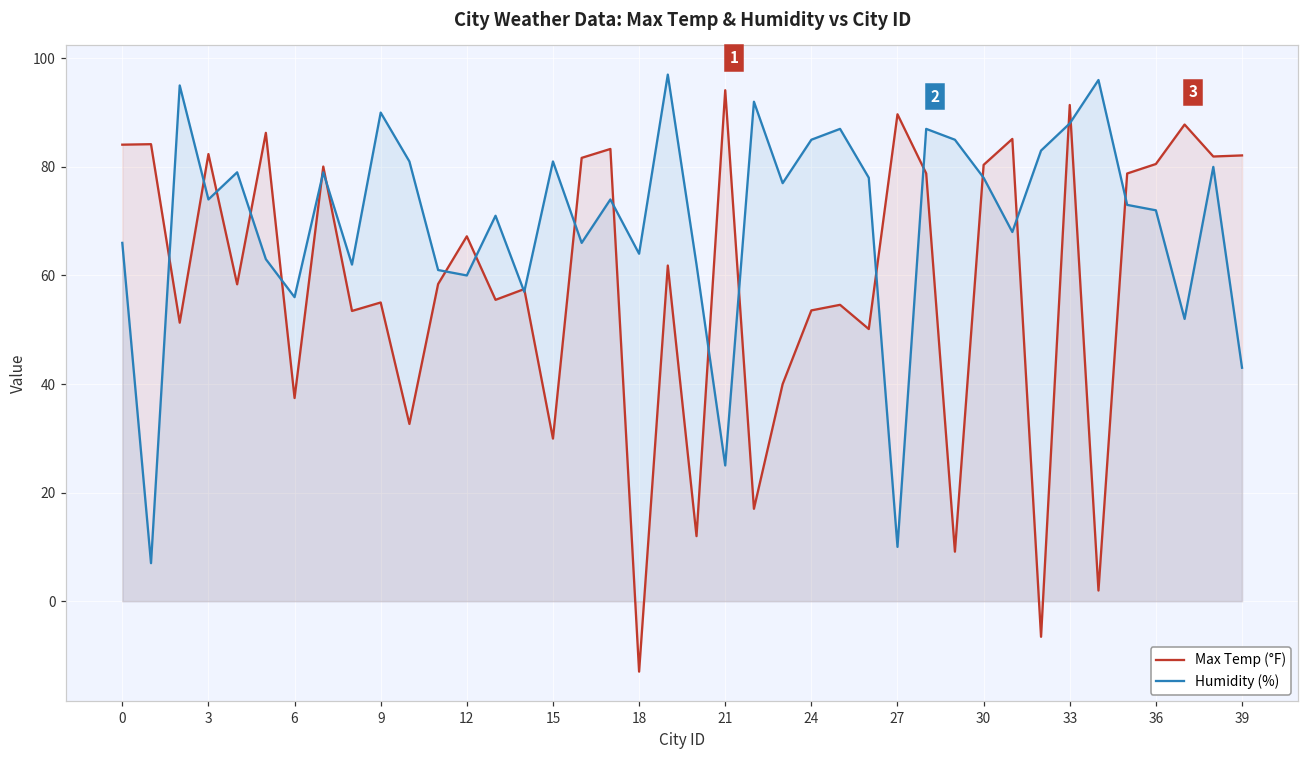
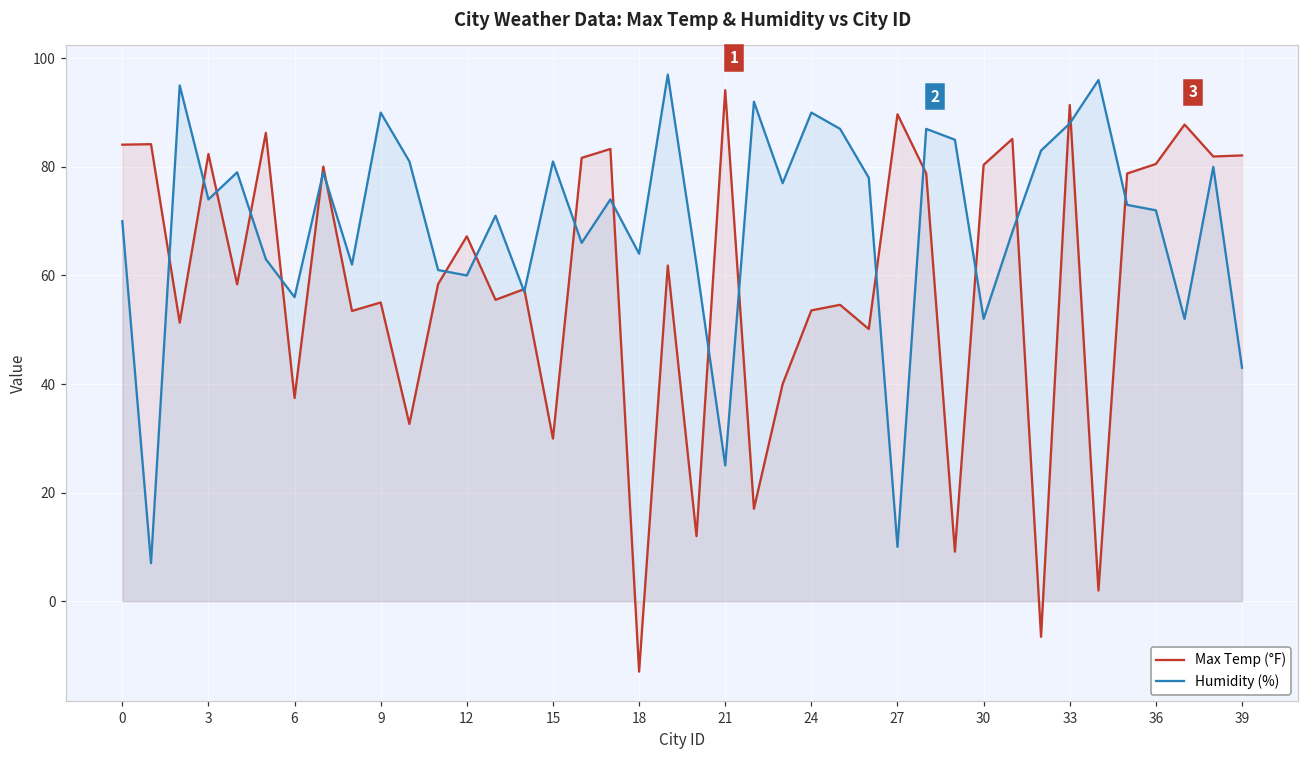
Humidity (%), 0: 66 -> 70
Humidity (%), 24: 85 -> 90
Humidity (%), 30: 78 -> 52
